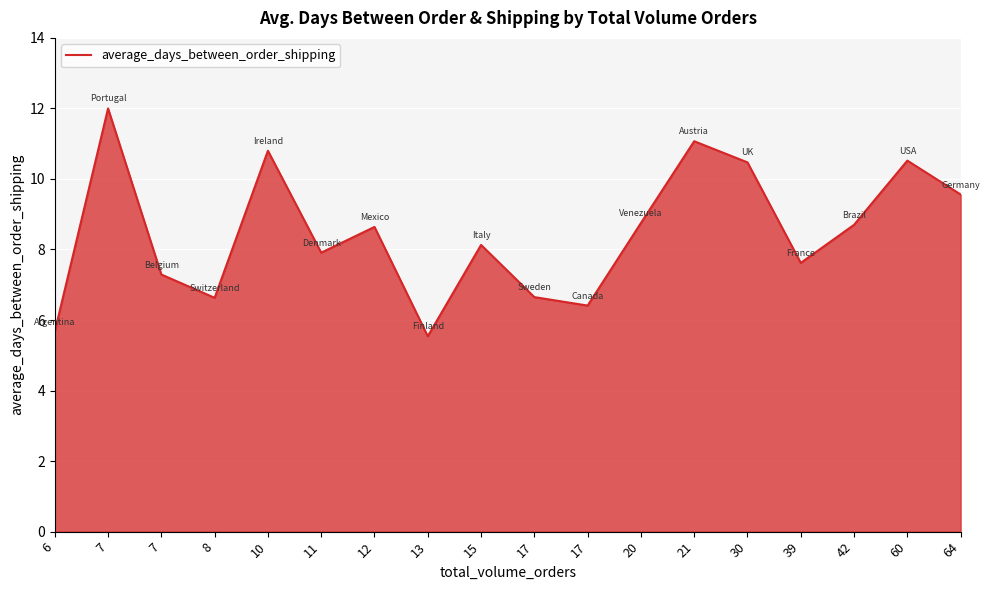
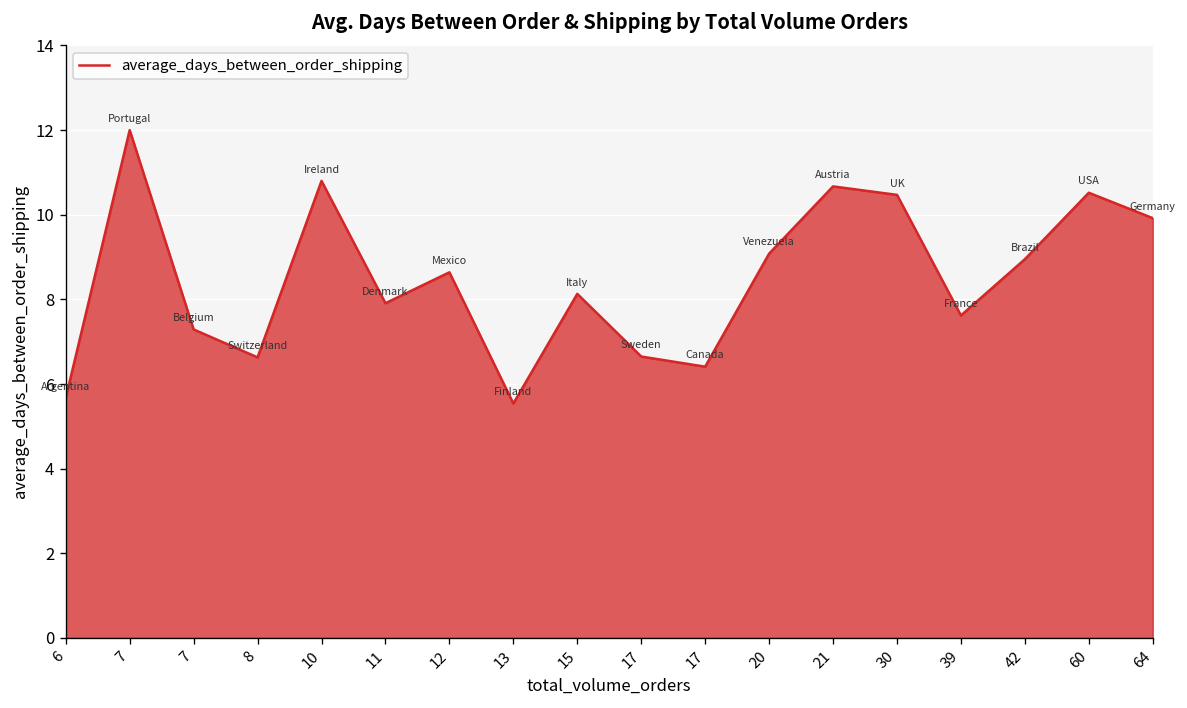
20: 8.8 -> 9.1
21: 11.1 -> 10.7
42: 8.7 -> 9.0
64: 9.6 -> 9.9
